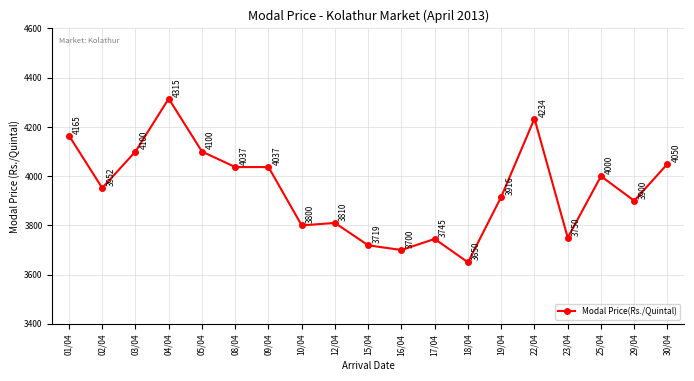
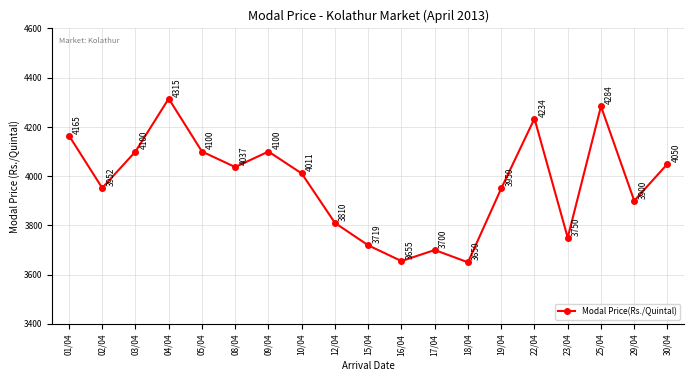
09/04: 4037 -> 4100
10/04: 3800 -> 4011
16/04: 3700 -> 3655
17/04: 3745 -> 3700
19/04: 3916 -> 3950
25/04: 4000 -> 4284
